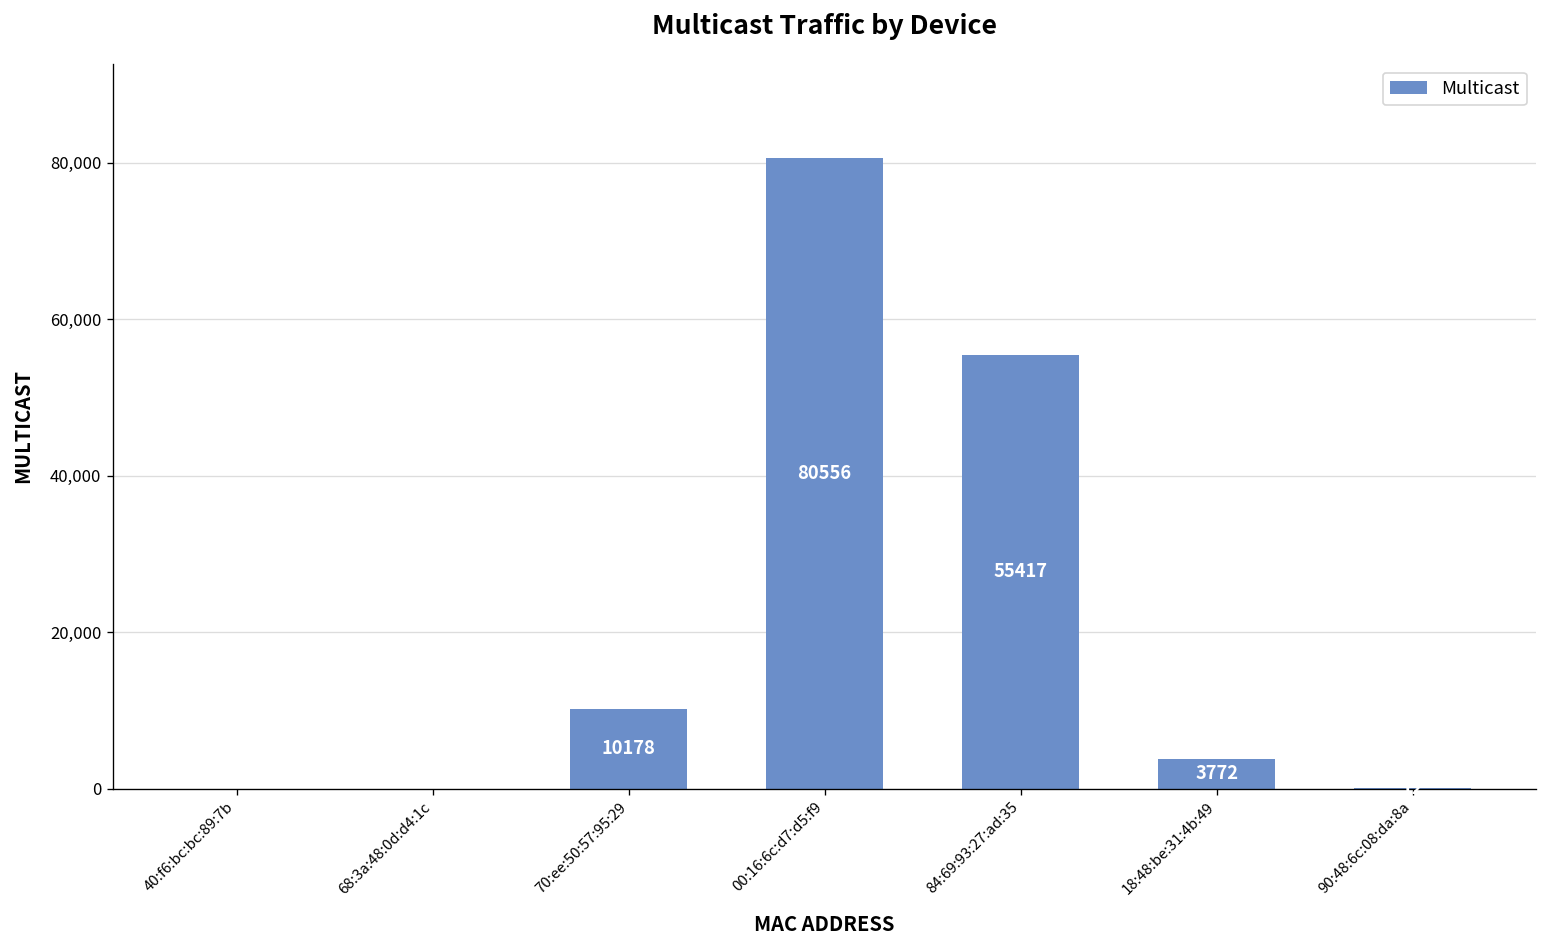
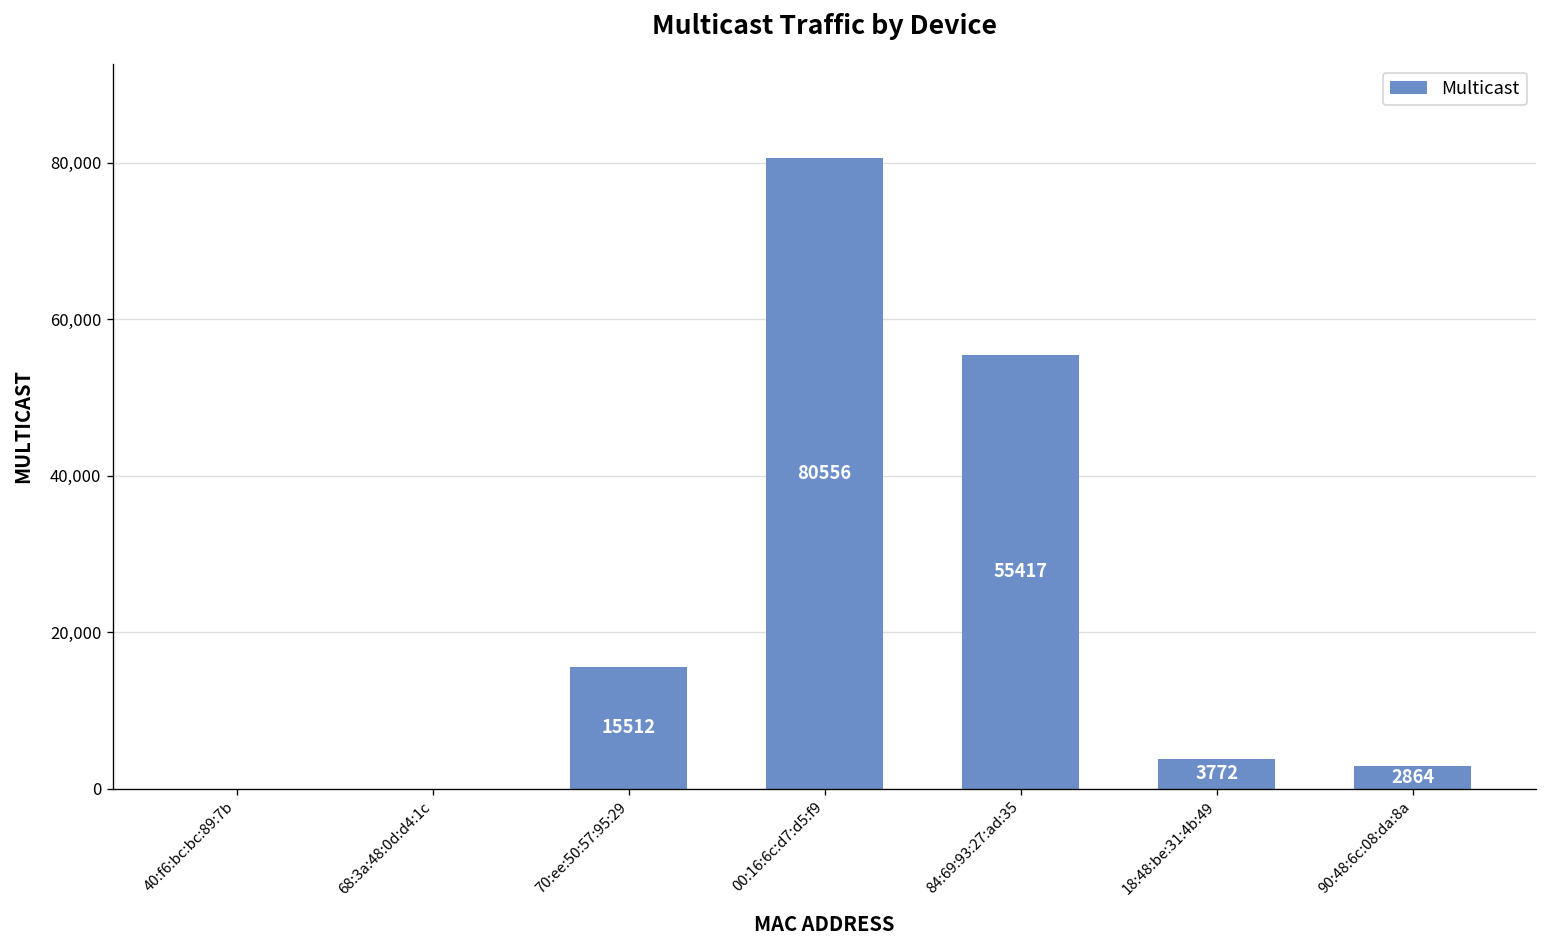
70:ee:50:57:95:29: 10178 -> 15512
90:48:6c:08:da:8a: 0 -> 3,000
